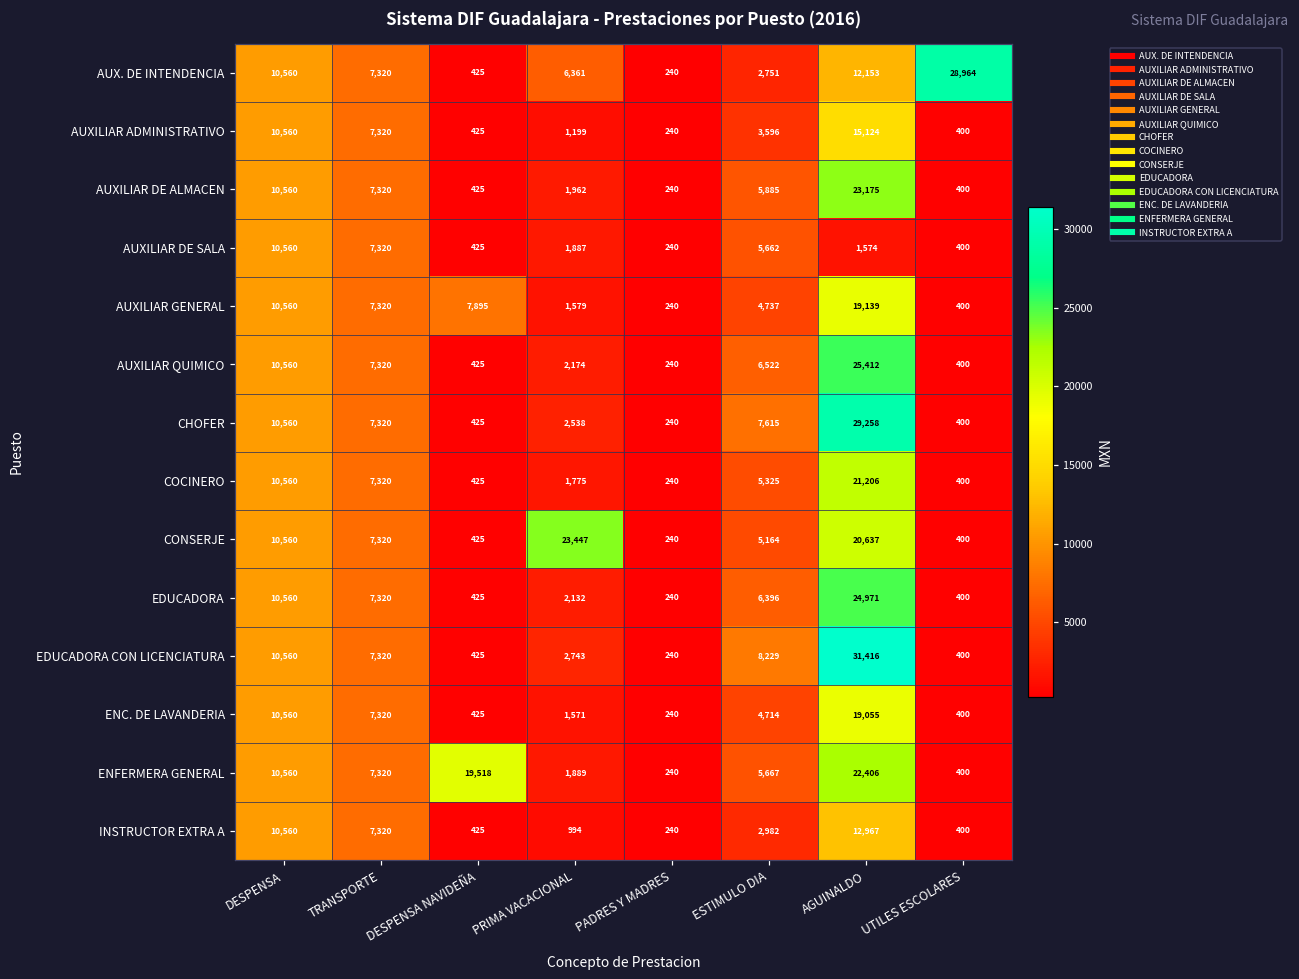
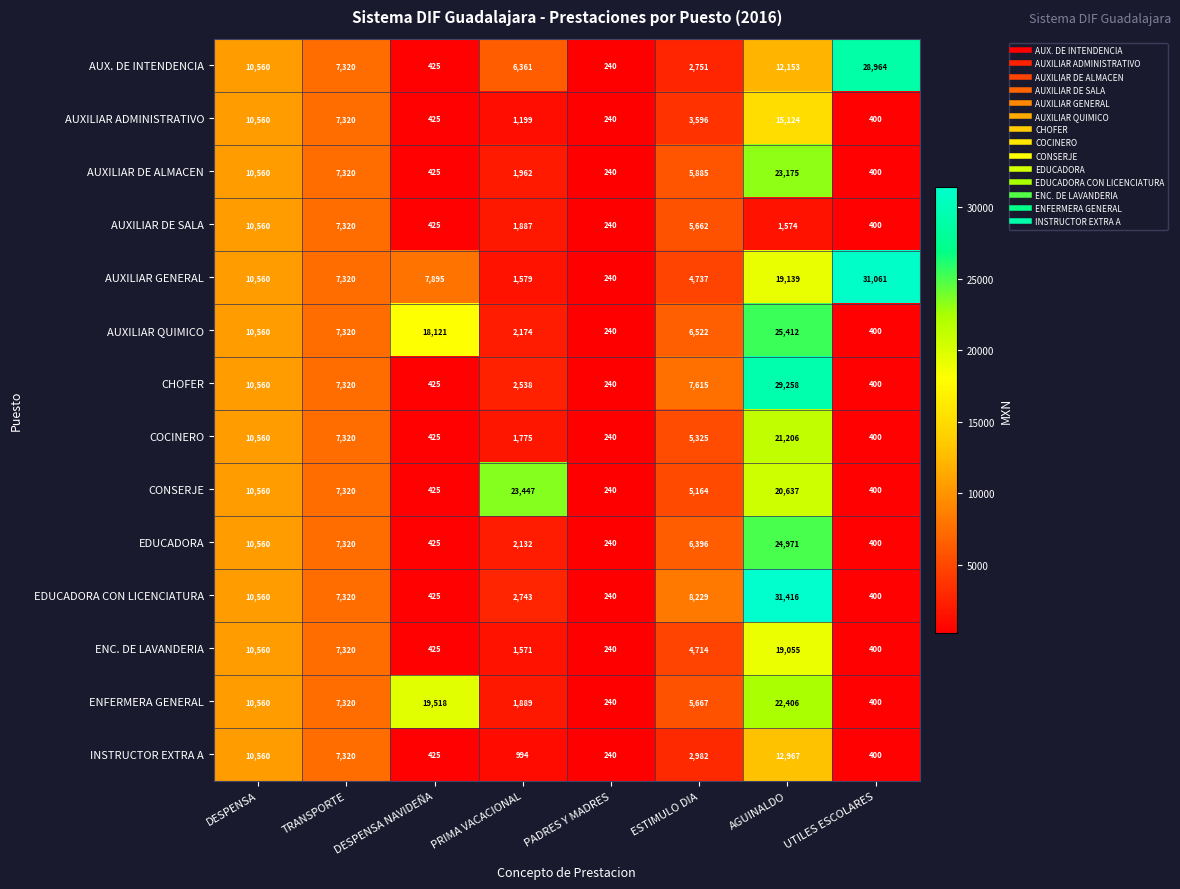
AUXILIAR GENERAL, UTILES ESCOLARES: 400 -> 31,061
AUXILIAR QUIMICO, DESPENSA NAVIDEÑA: 425 -> 18,121
